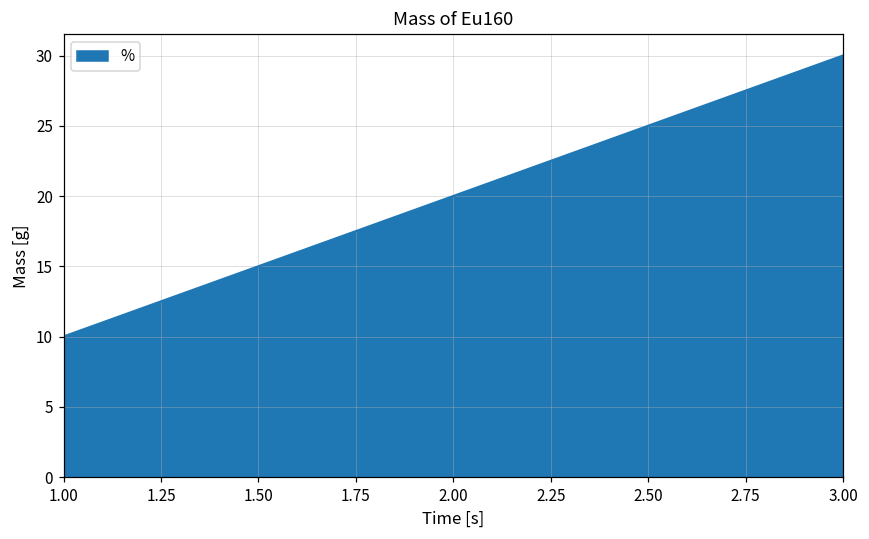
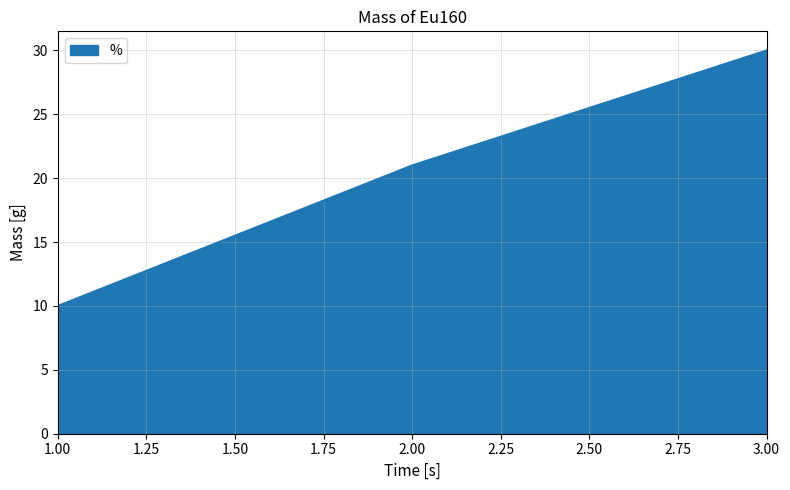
2.00: 20 -> 21
